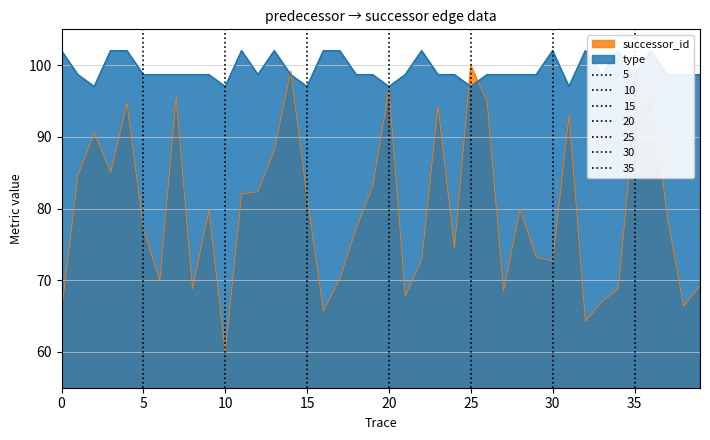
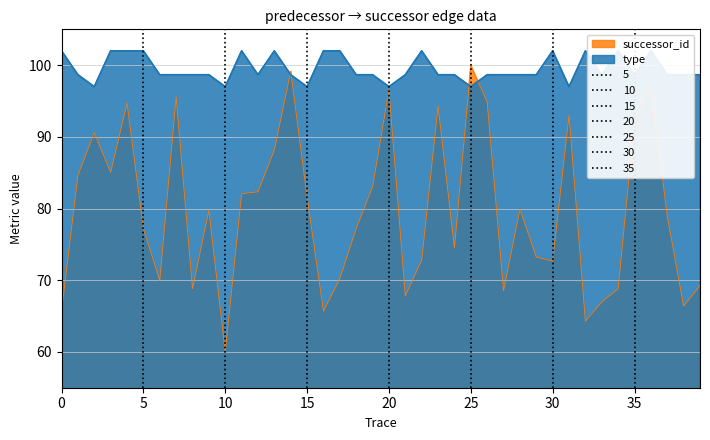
type, 5: 99 -> 102
